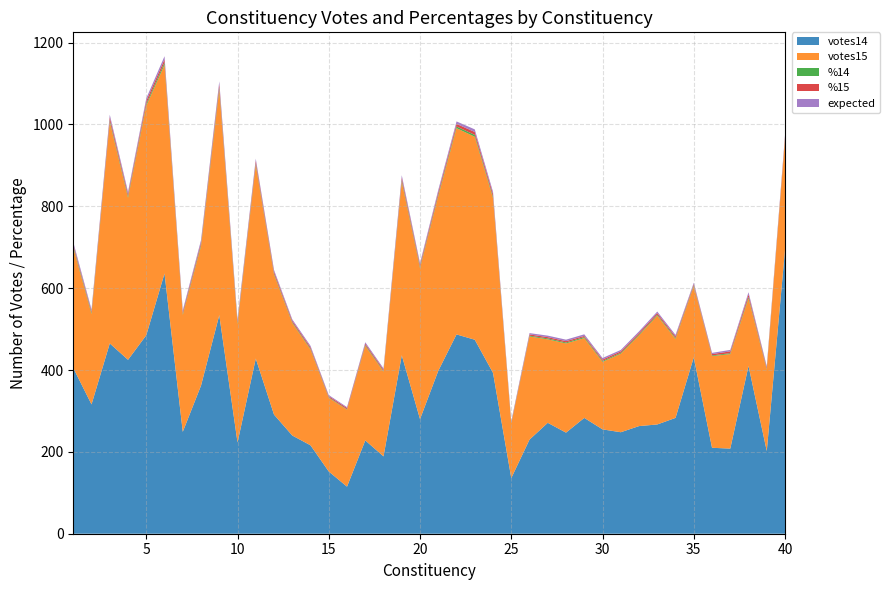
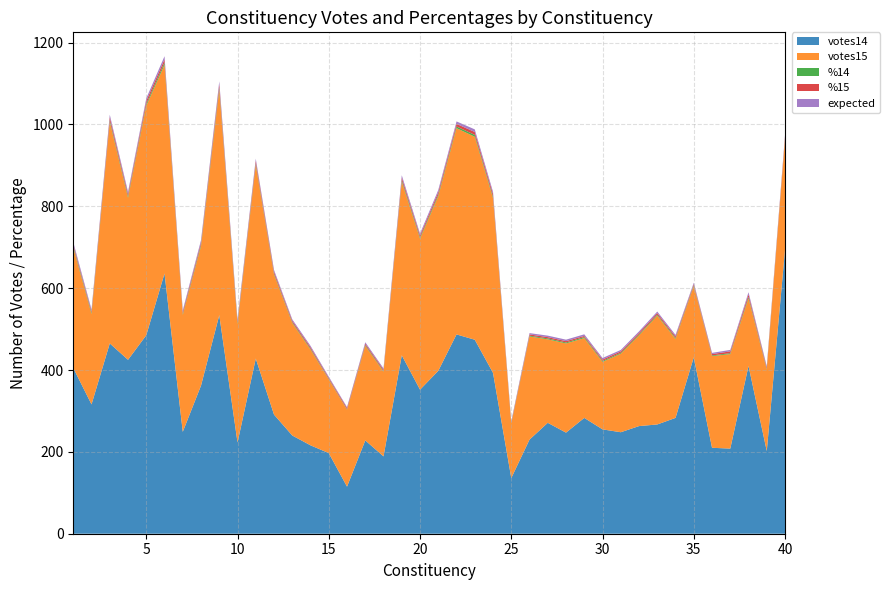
votes14, 15: 150 -> 200
votes14, 20: 280 -> 350
